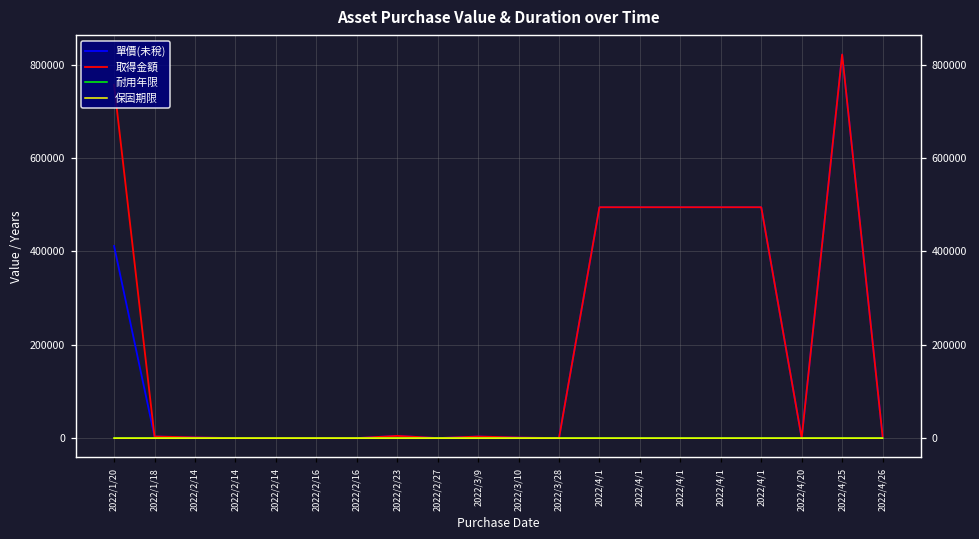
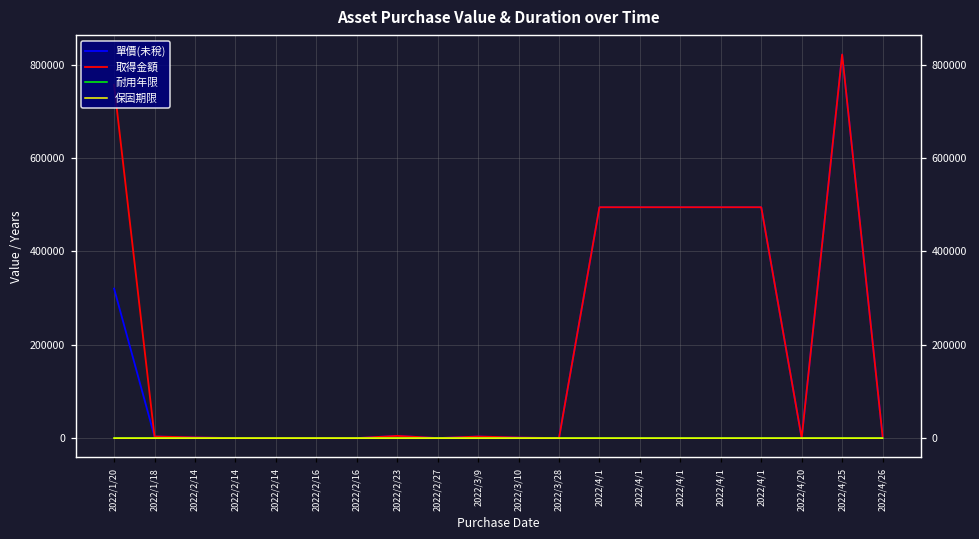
單價(未稅), 2022/1/20: 410000 -> 320000
